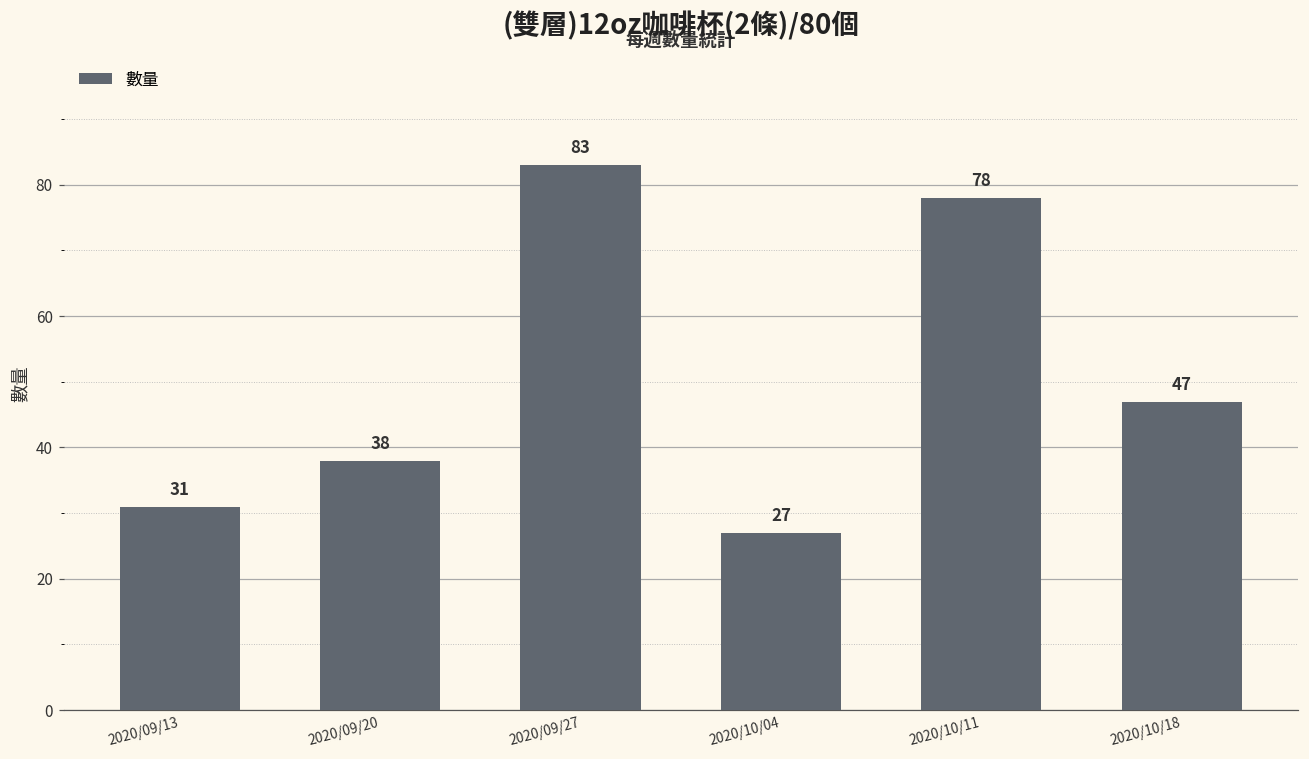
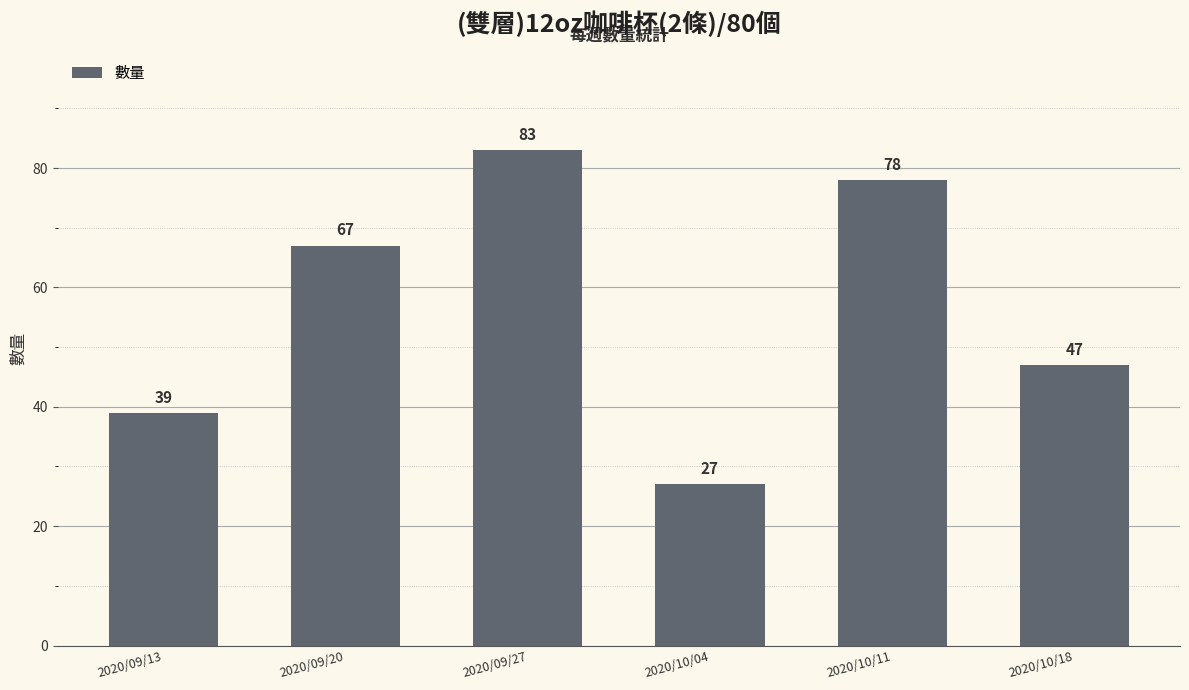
2020/09/13: 31 -> 39
2020/09/20: 38 -> 67
